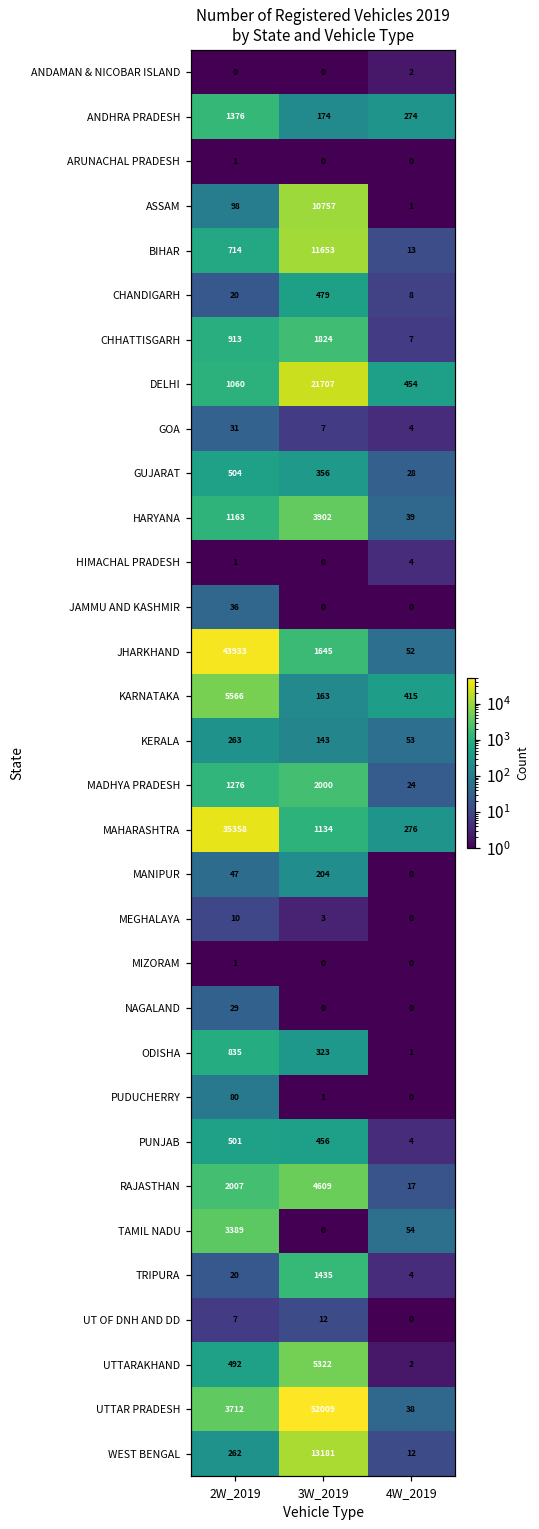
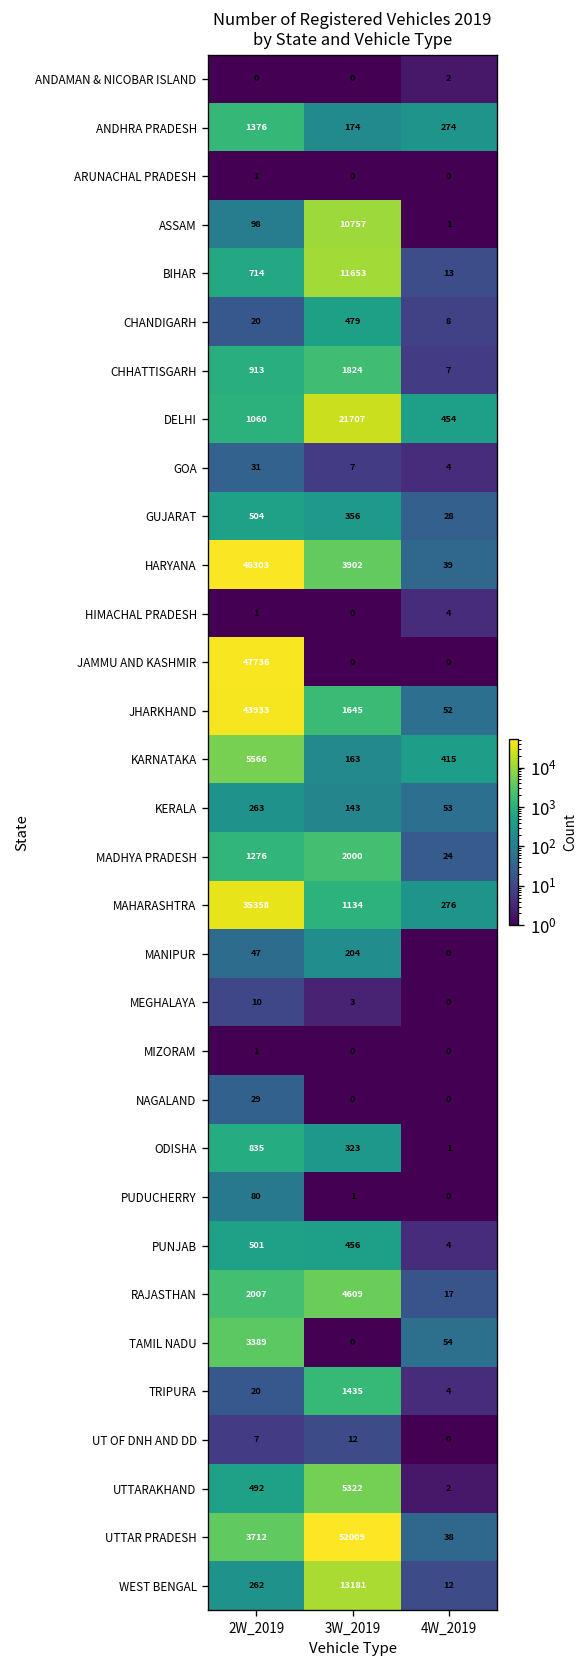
HARYANA, 2W_2019: 1163 -> 48303
JAMMU AND KASHMIR, 2W_2019: 36 -> 47736
